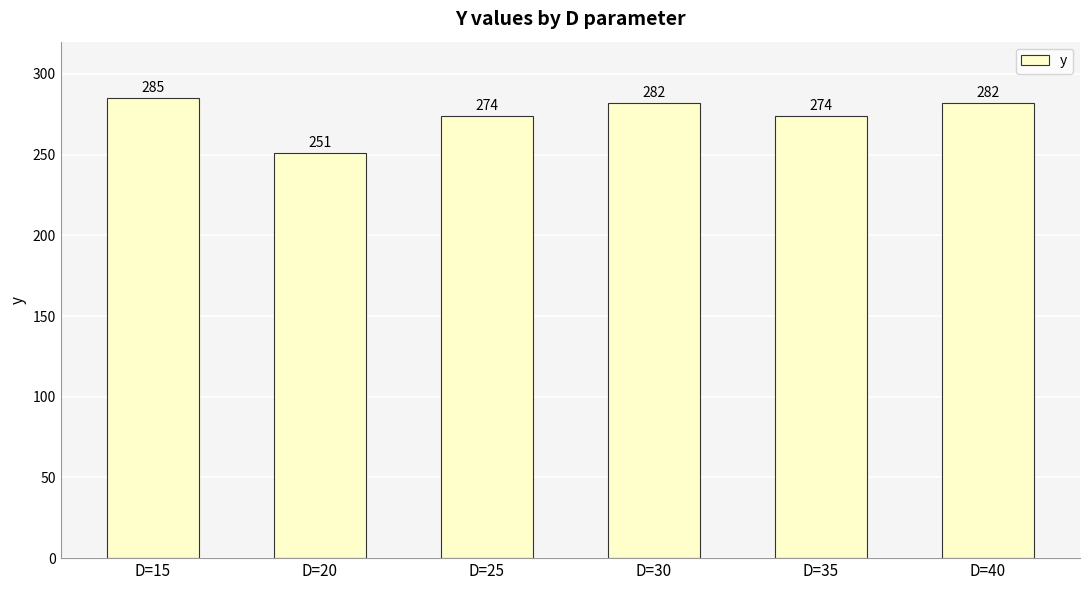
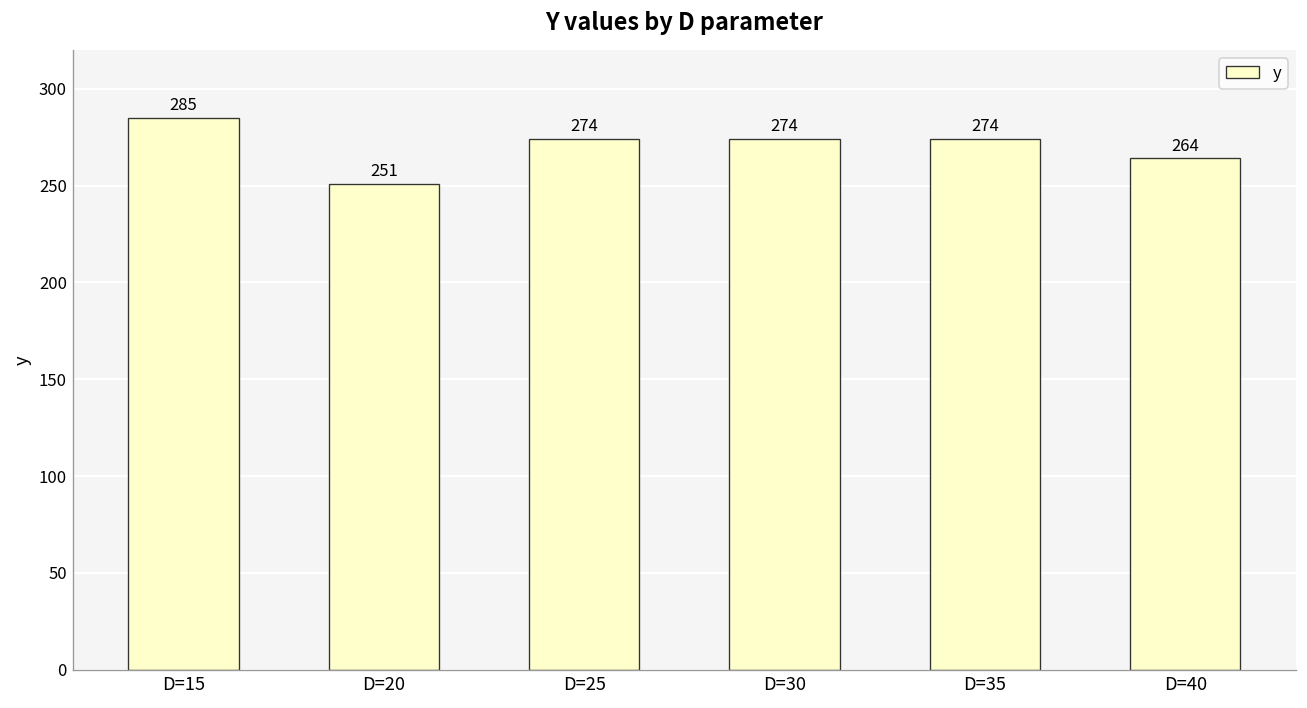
D=30: 282 -> 274
D=40: 282 -> 264
